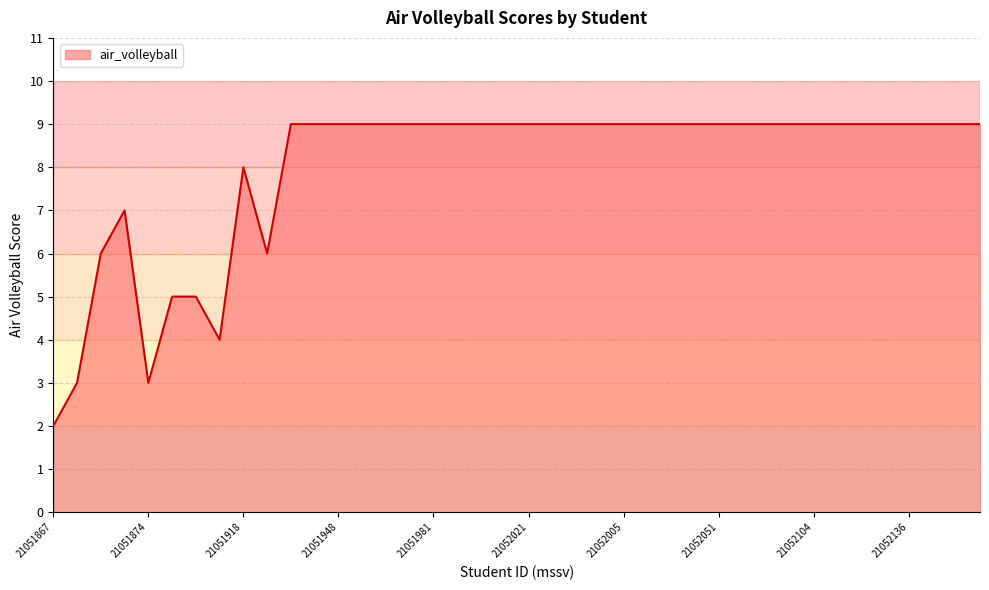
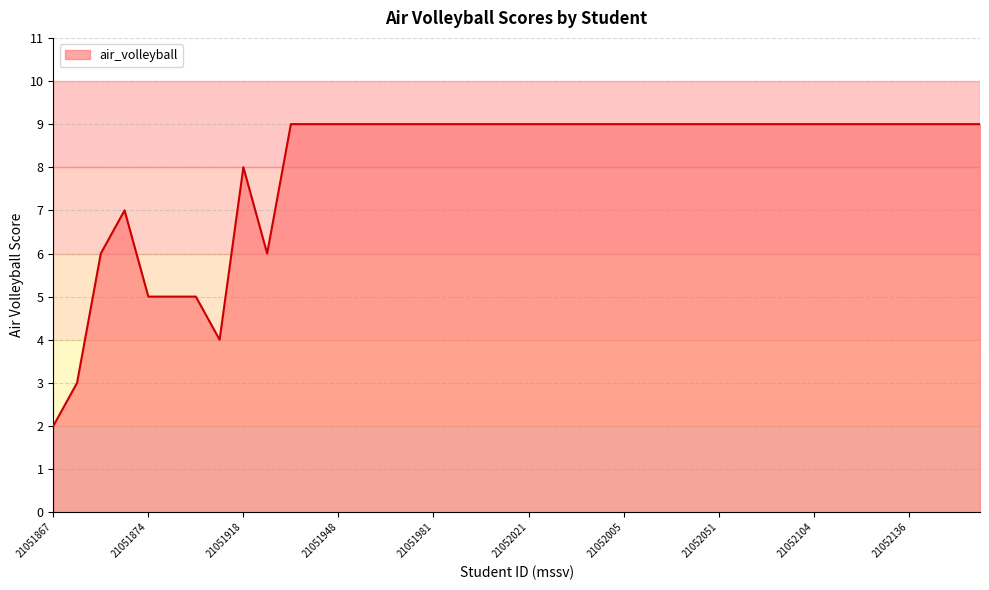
21051874: 3 -> 5
